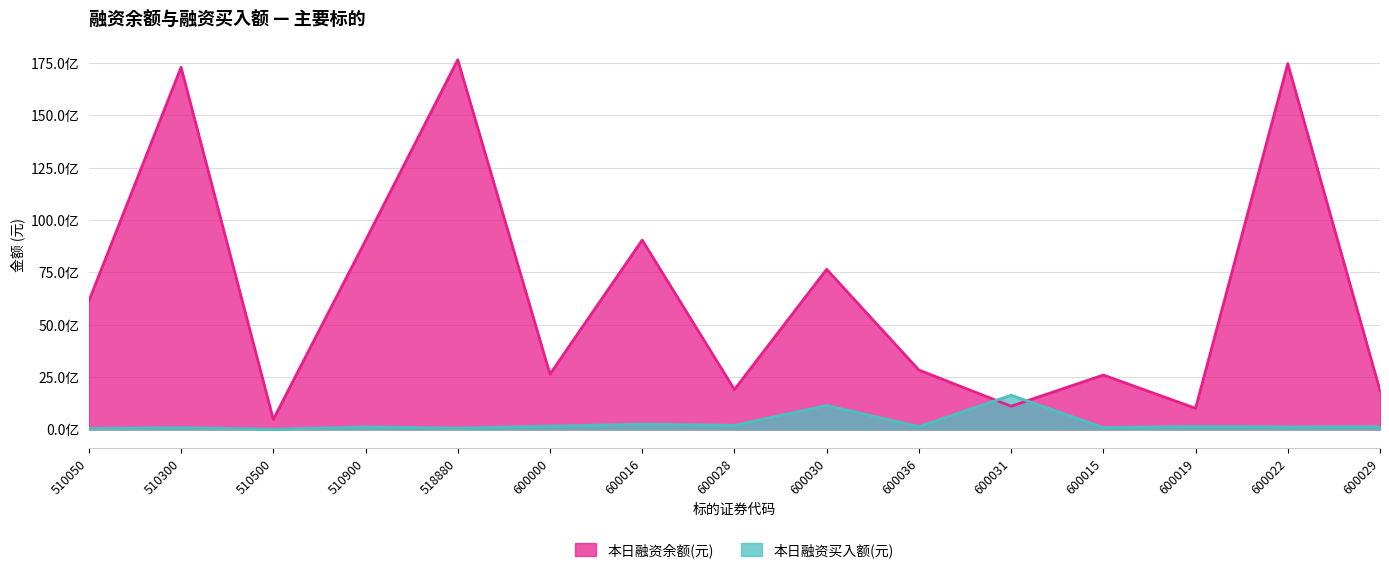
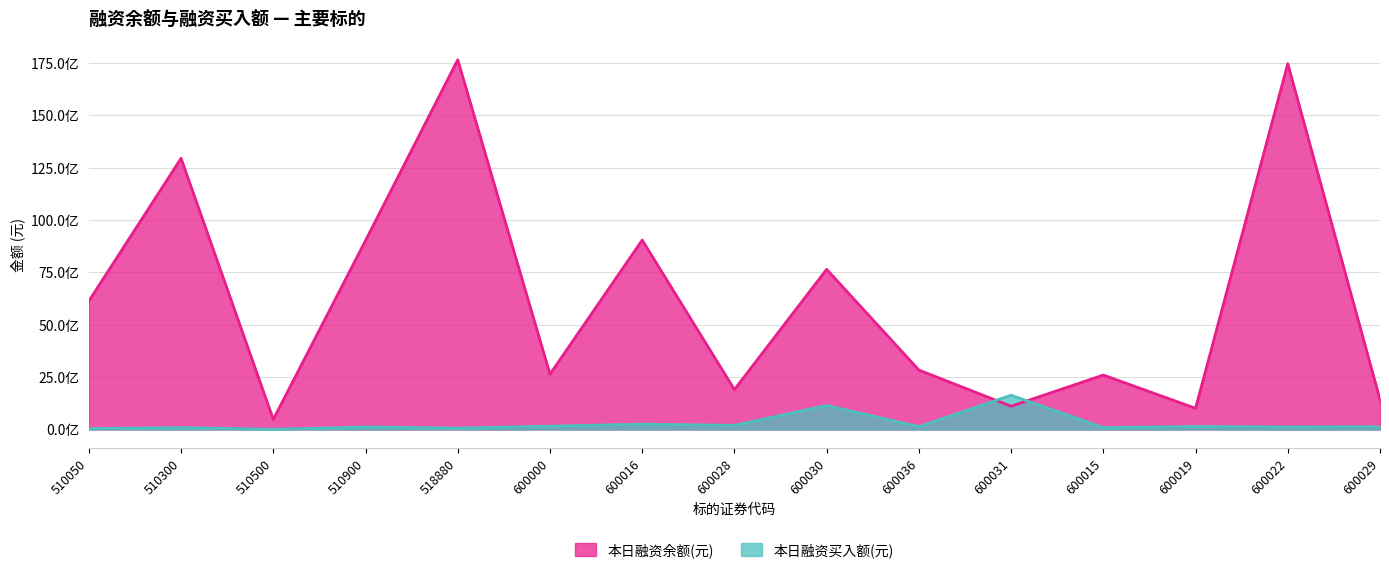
本日融资余额(元), 510300: 173亿 -> 129亿
本日融资余额(元), 600029: 19亿 -> 14亿
